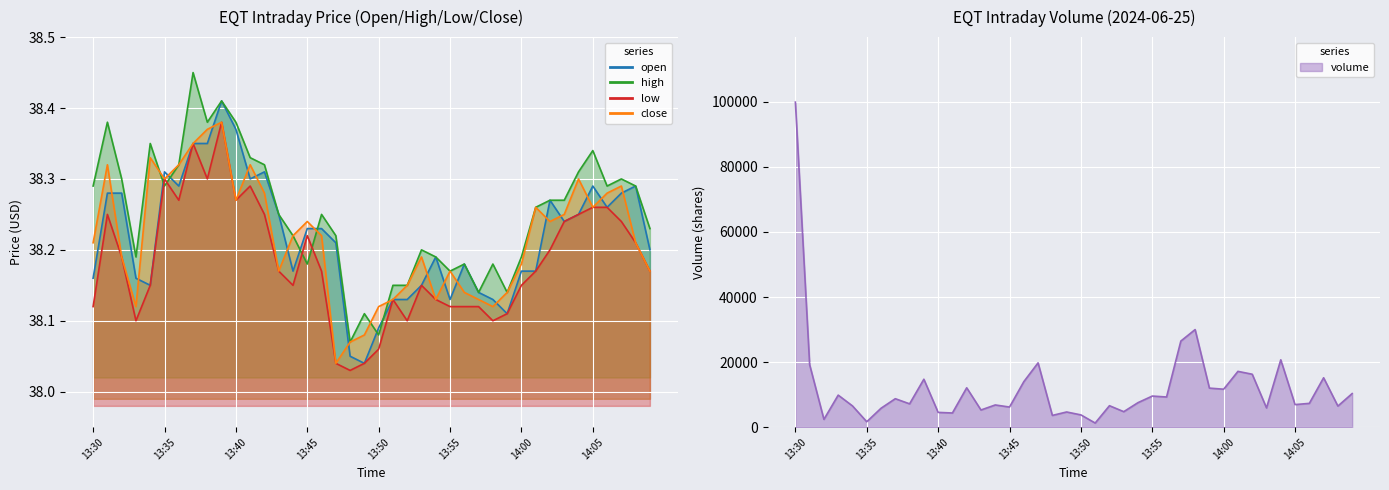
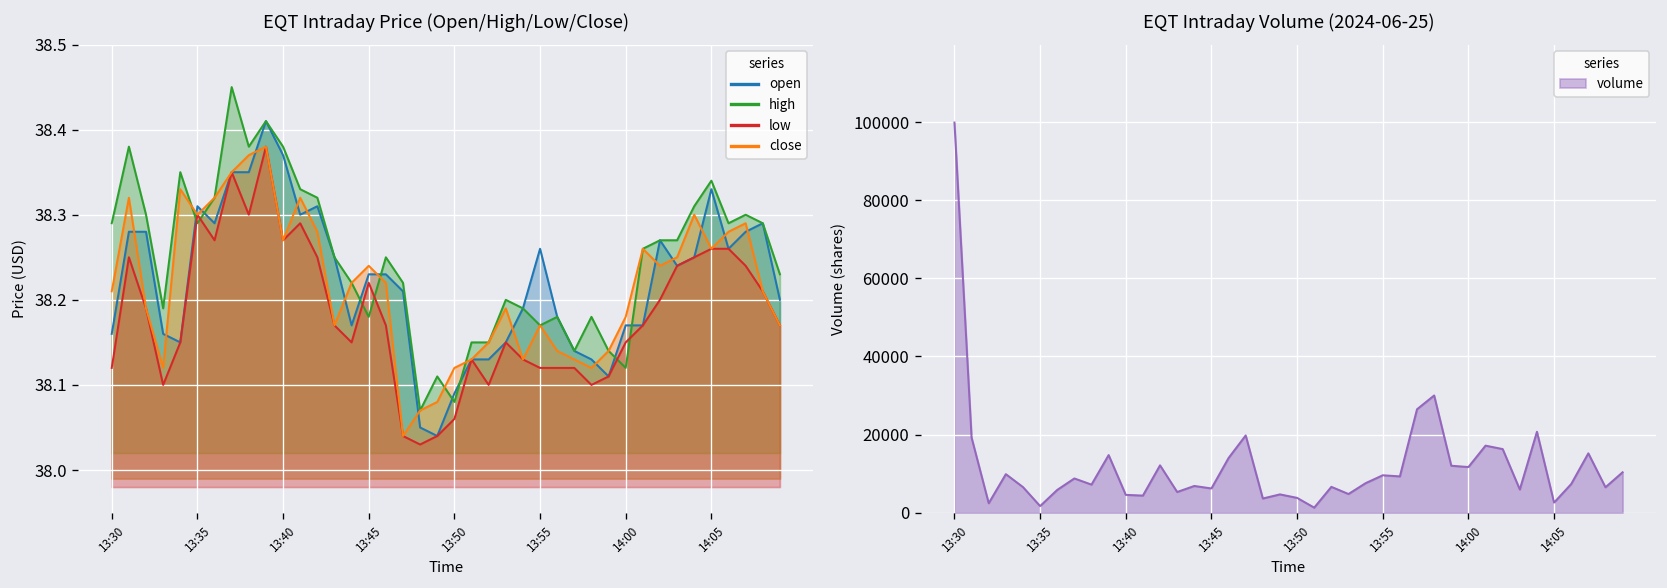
EQT Intraday Price (Open/High/Low/Close), open, 13:55: 38.13 -> 38.26
EQT Intraday Price (Open/High/Low/Close), high, 14:00: 38.19 -> 38.12
EQT Intraday Price (Open/High/Low/Close), open, 14:05: 38.29 -> 38.33
EQT Intraday Volume (2024-06-25), 14:05: 7000 -> 3000
